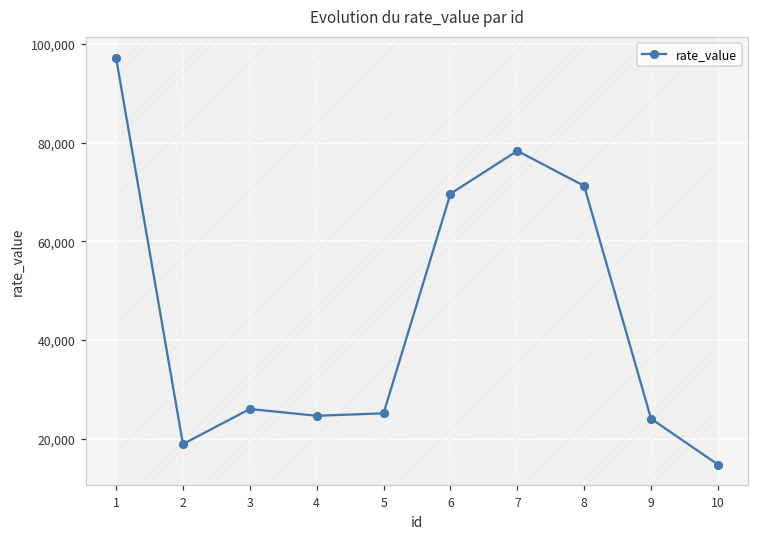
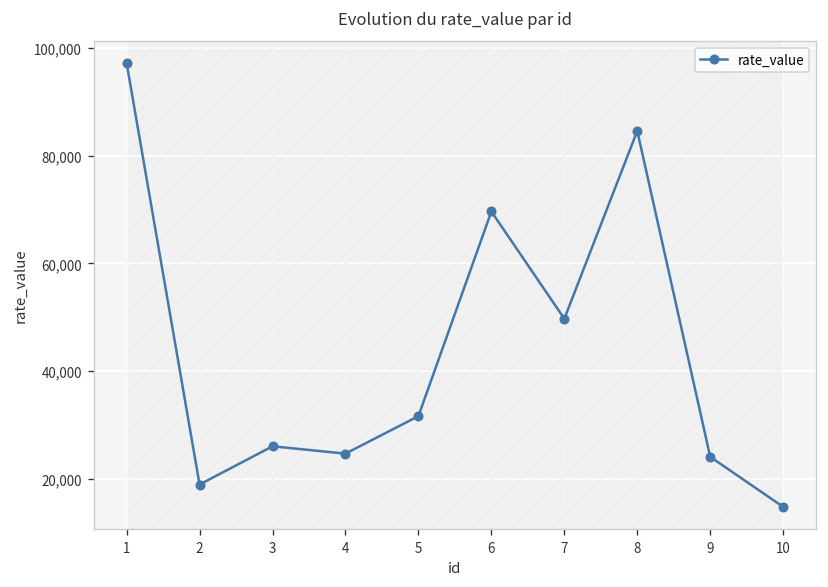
5: 25,000 -> 32,000
7: 78,000 -> 50,000
8: 71,000 -> 85,000
